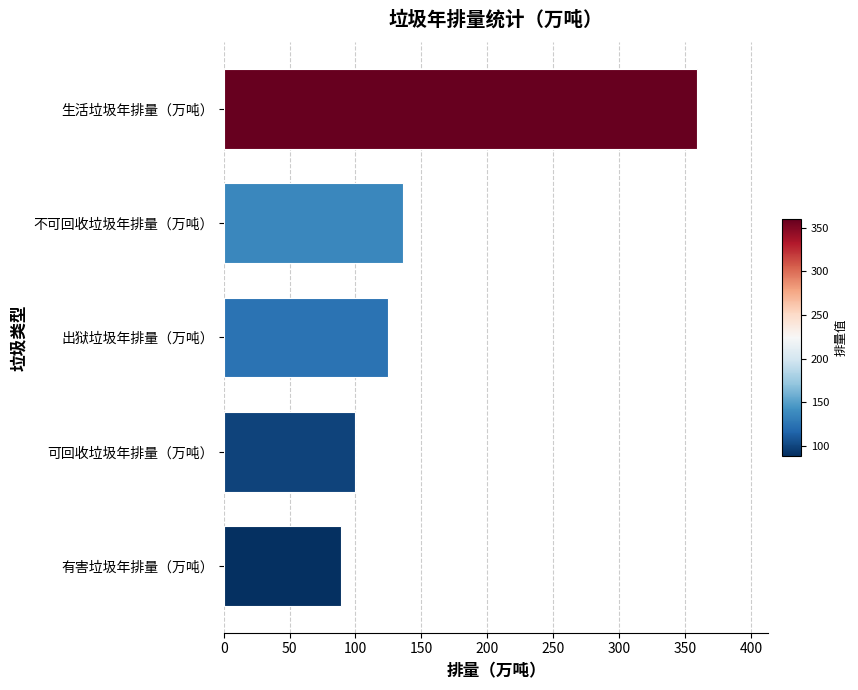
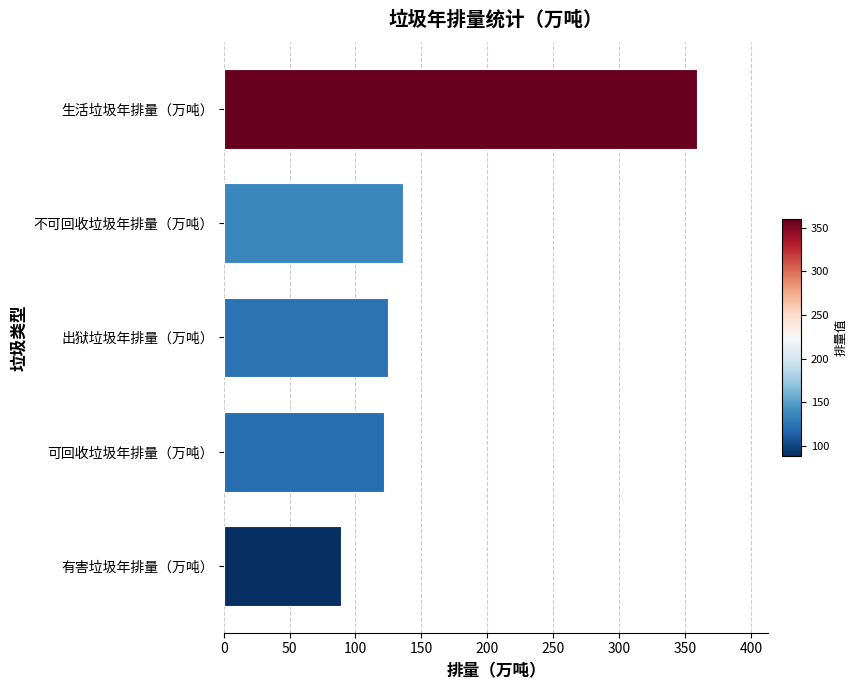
可回收垃圾年排量（万吨）: 100 -> 122
